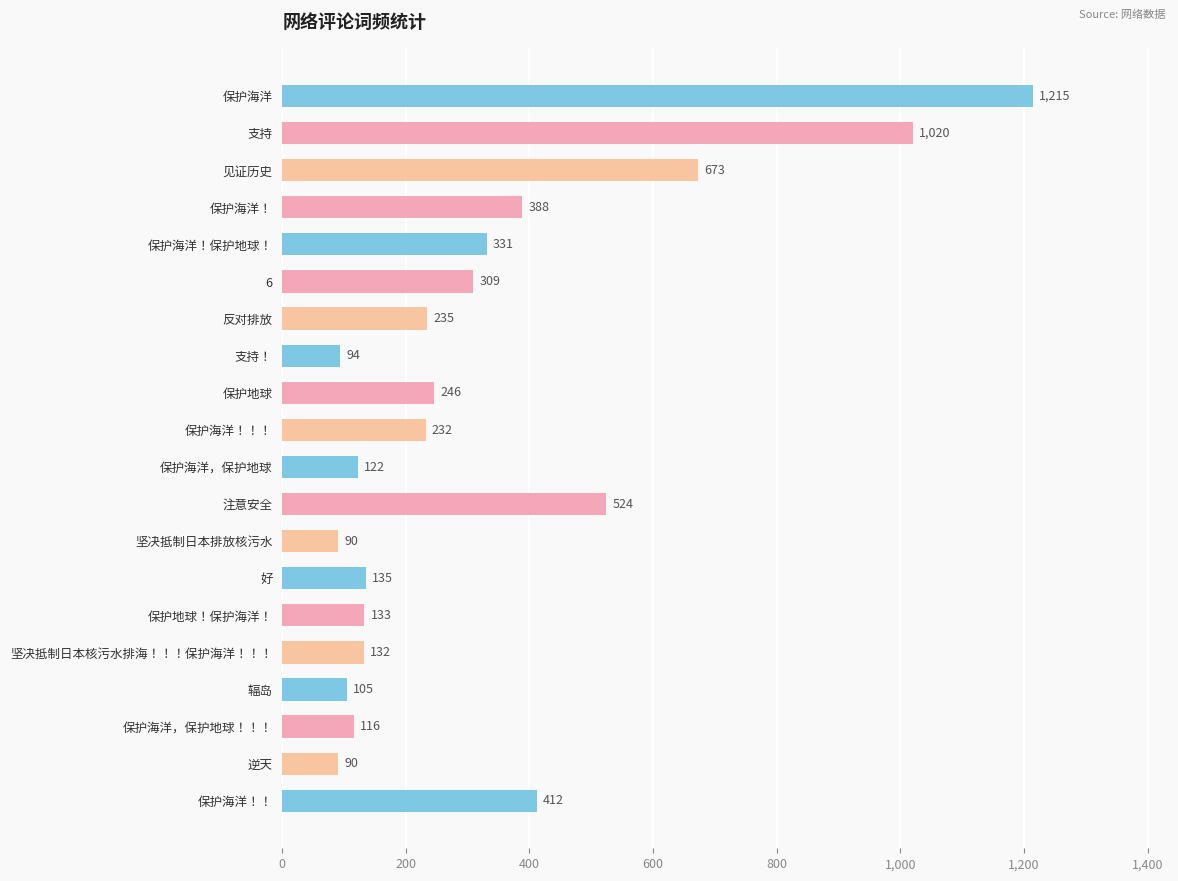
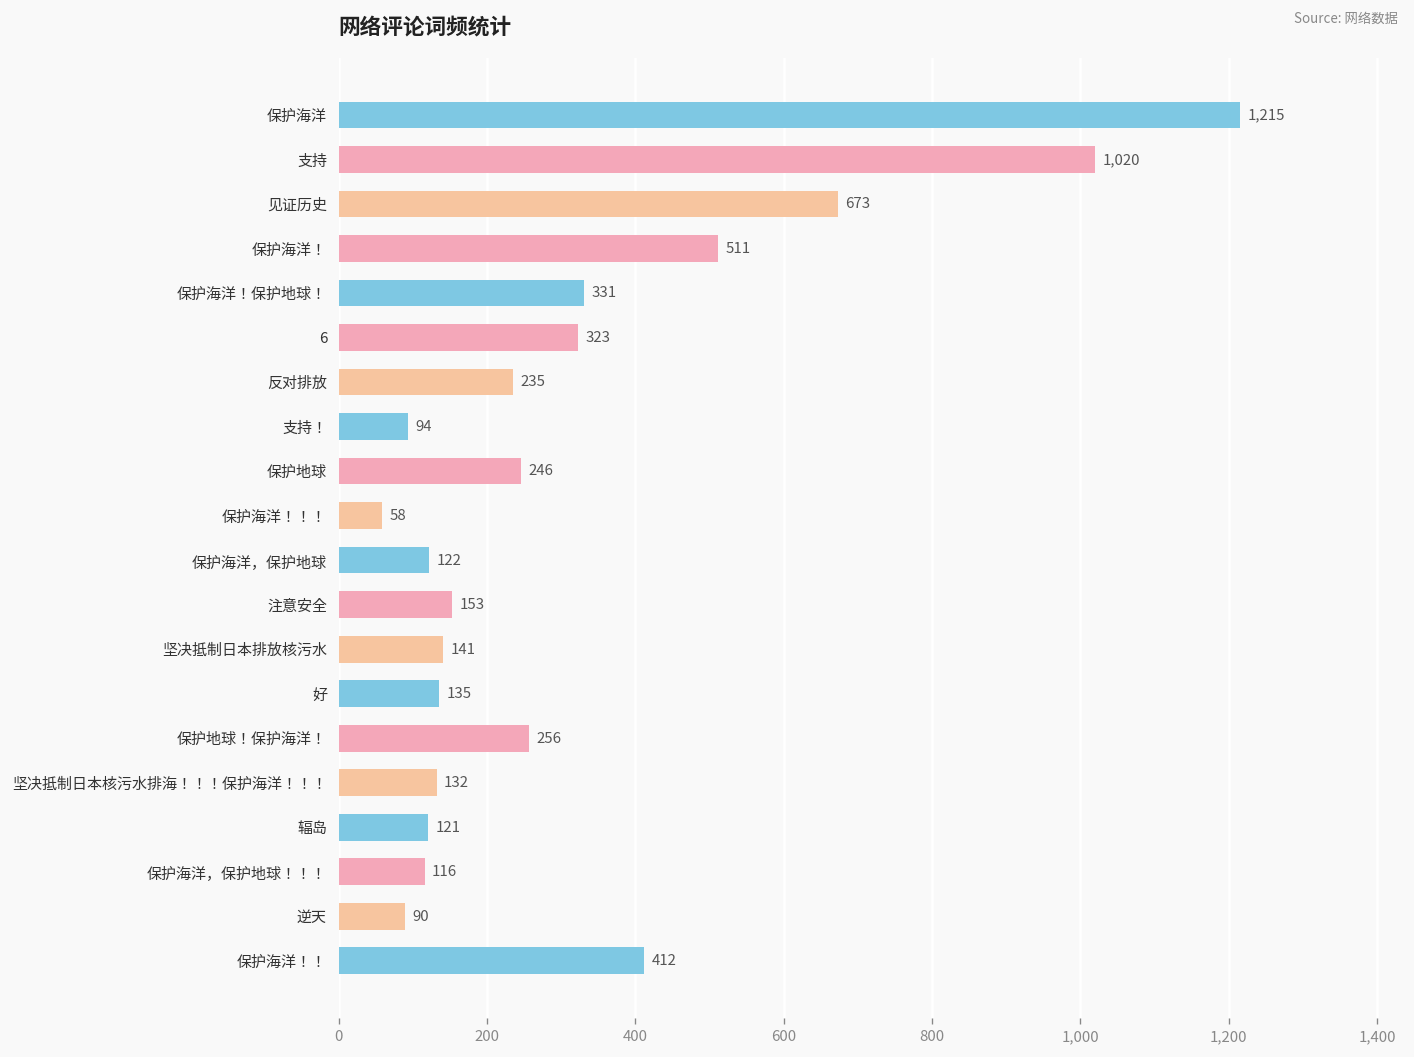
保护海洋！: 388 -> 511
6: 309 -> 323
保护海洋！！！: 232 -> 58
注意安全: 524 -> 153
坚决抵制日本排放核污水: 90 -> 141
保护地球！保护海洋！: 133 -> 256
辐岛: 105 -> 121
